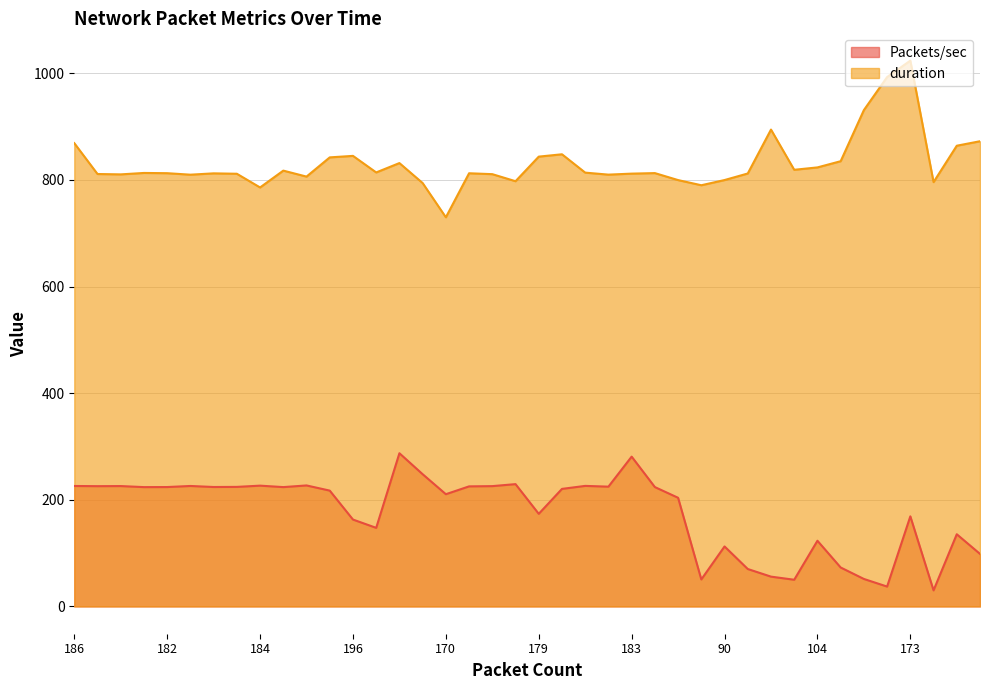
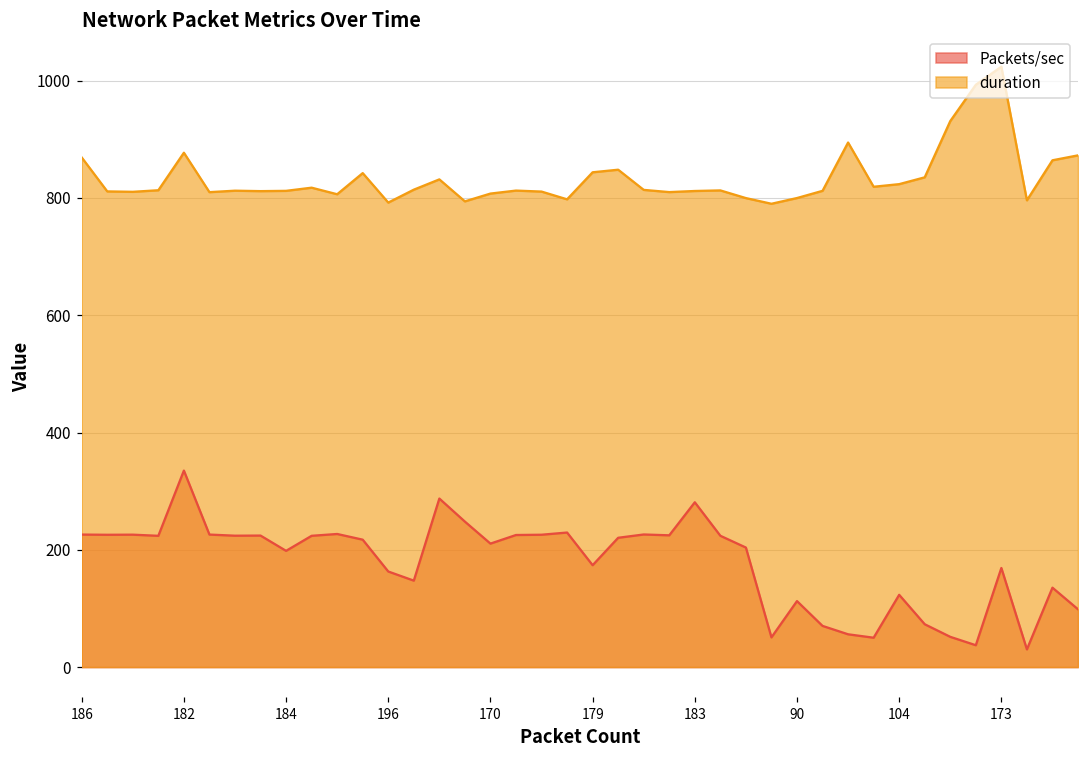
Packets/sec, 182: 220 -> 340
duration, 182: 810 -> 880
Packets/sec, 184: 230 -> 200
duration, 184: 790 -> 810
duration, 196: 850 -> 790
duration, 170: 730 -> 810
